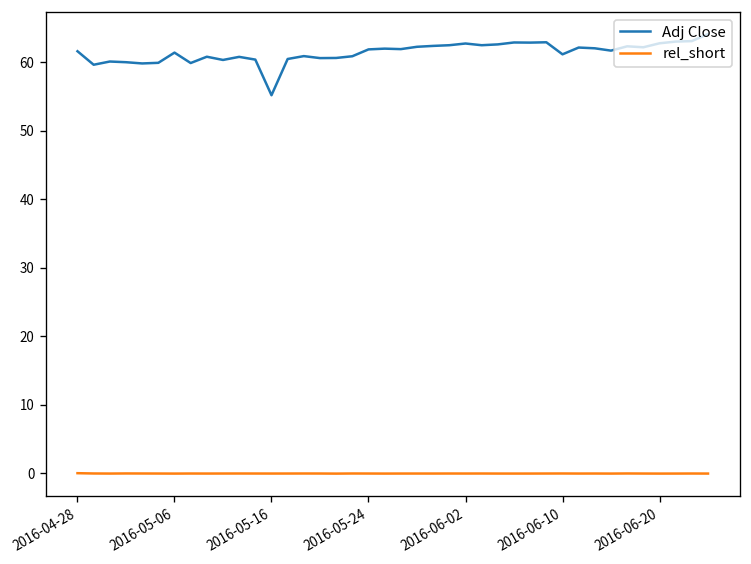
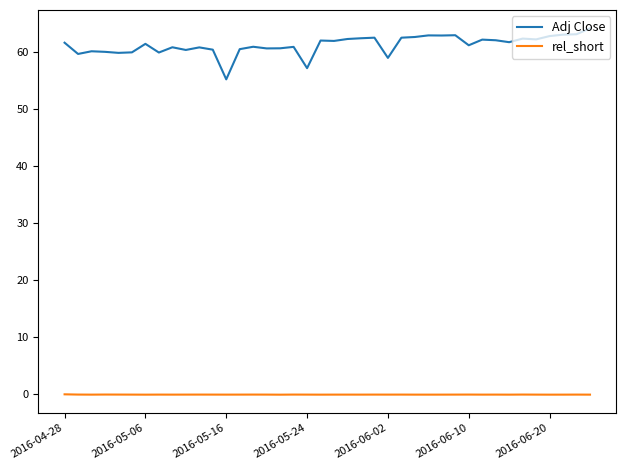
Adj Close, 2016-05-24: 62 -> 57
Adj Close, 2016-06-02: 63 -> 59
